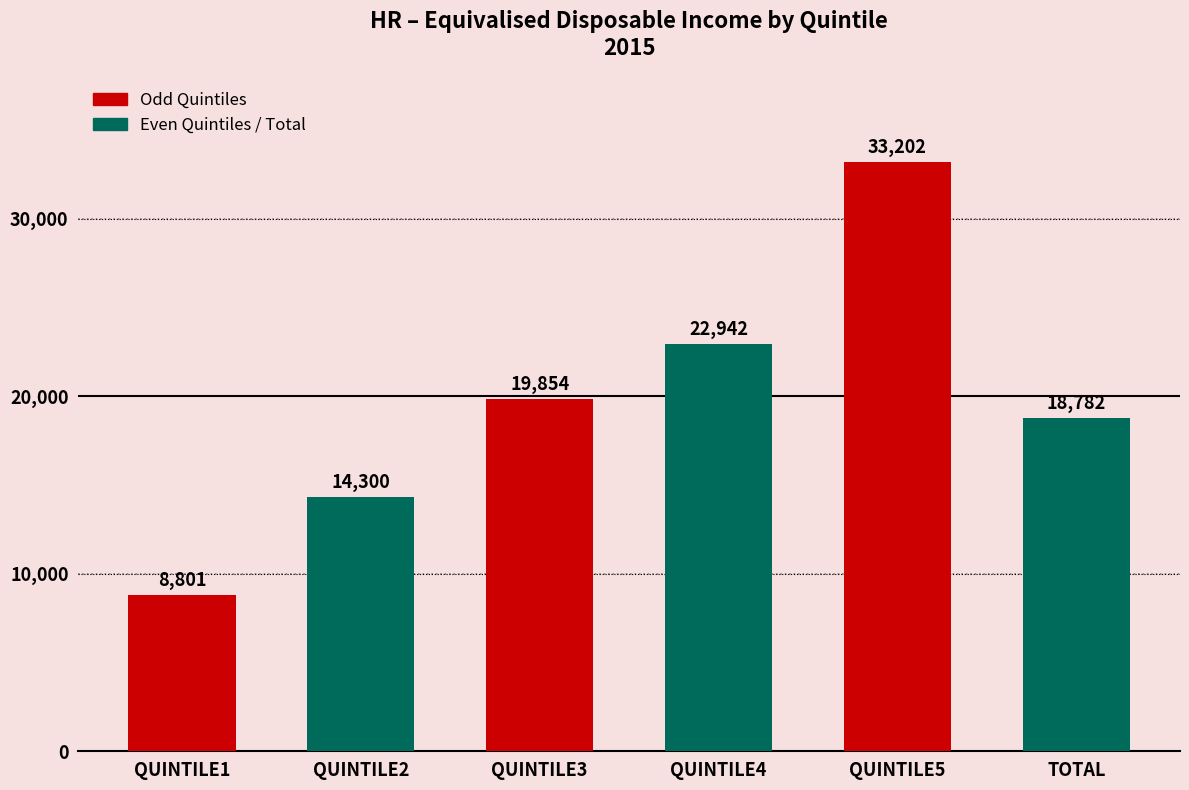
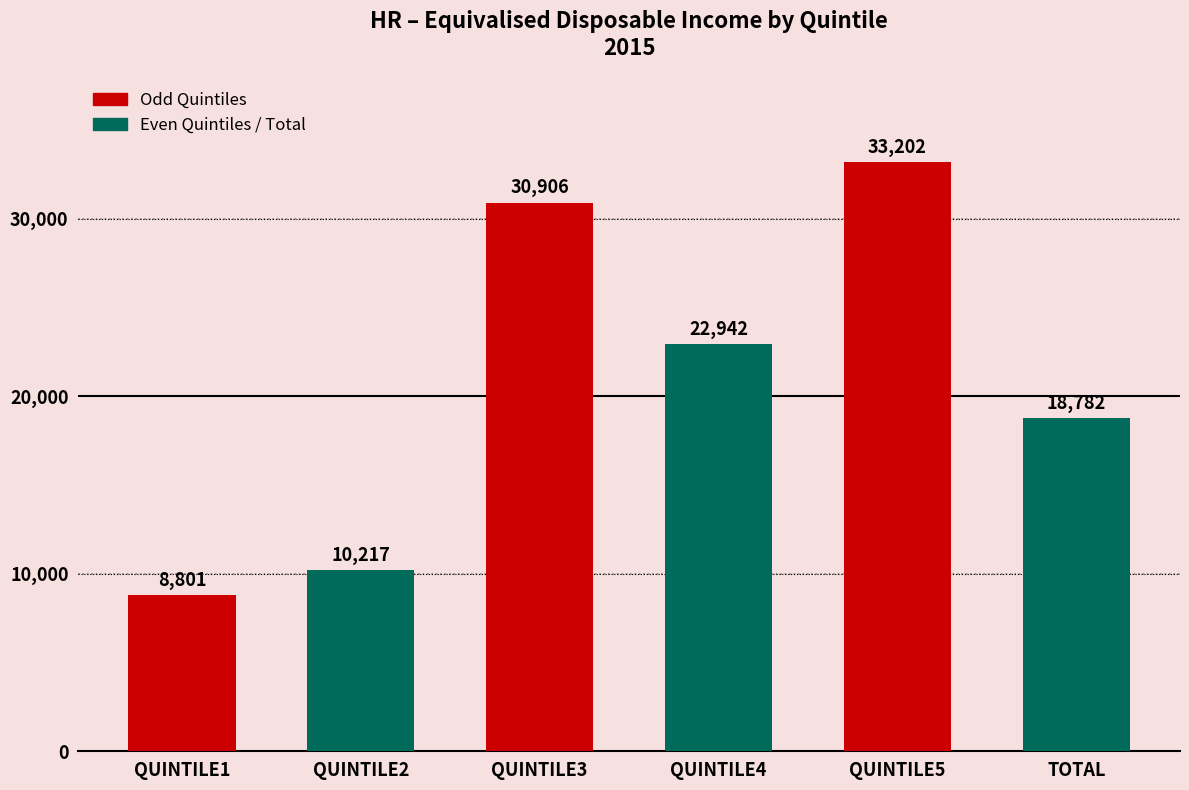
QUINTILE2: 14,300 -> 10,217
QUINTILE3: 19,854 -> 30,906
